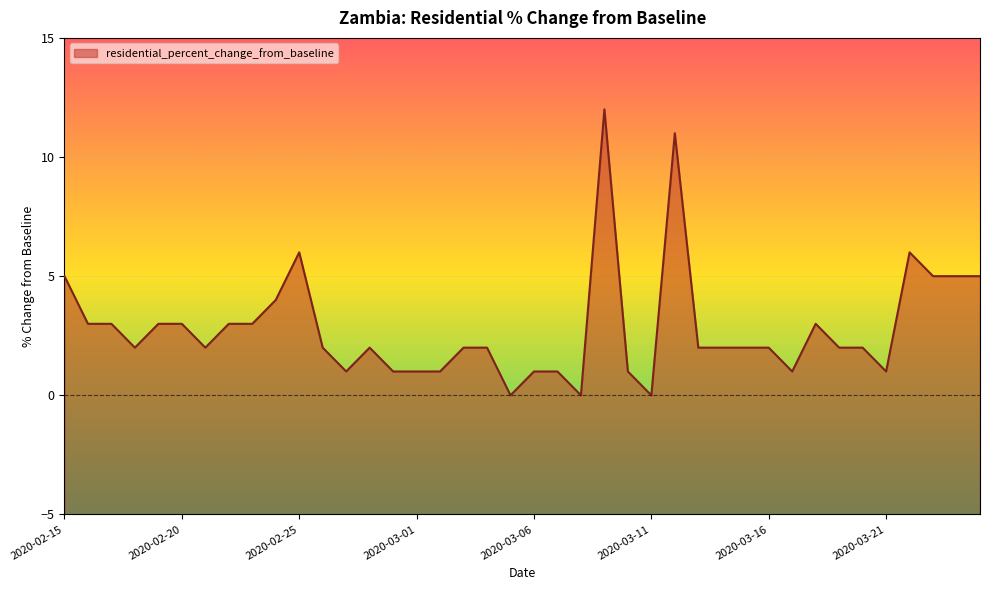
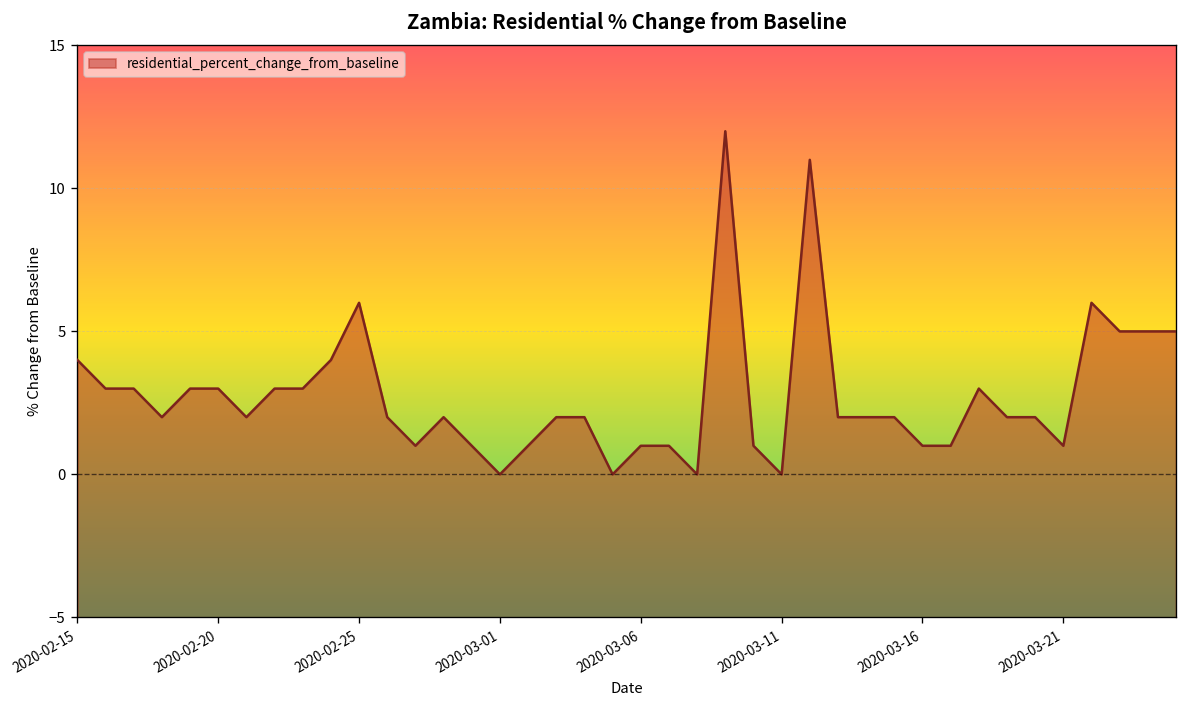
2020-02-15: 5 -> 4
2020-03-01: 1 -> 0
2020-03-16: 2 -> 1
